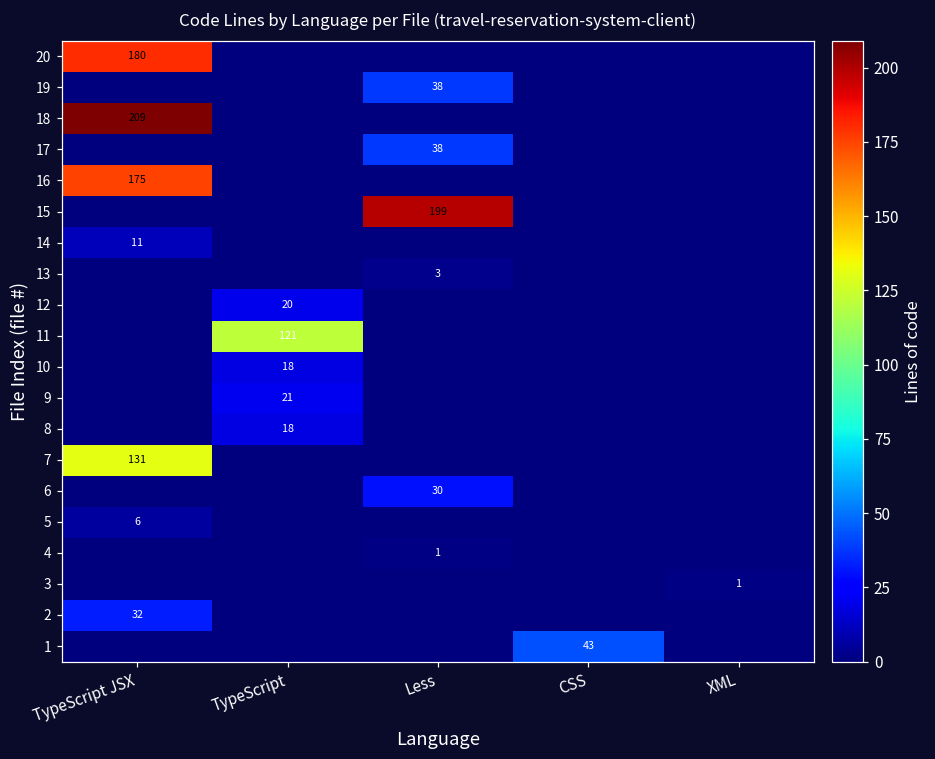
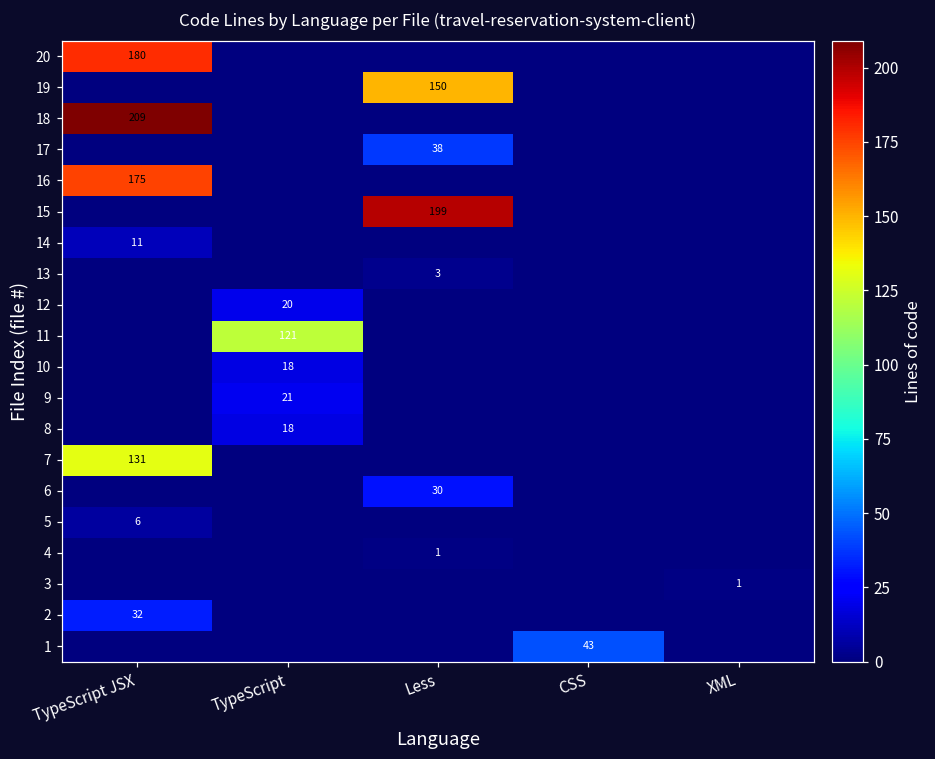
19, Less: 38 -> 150
